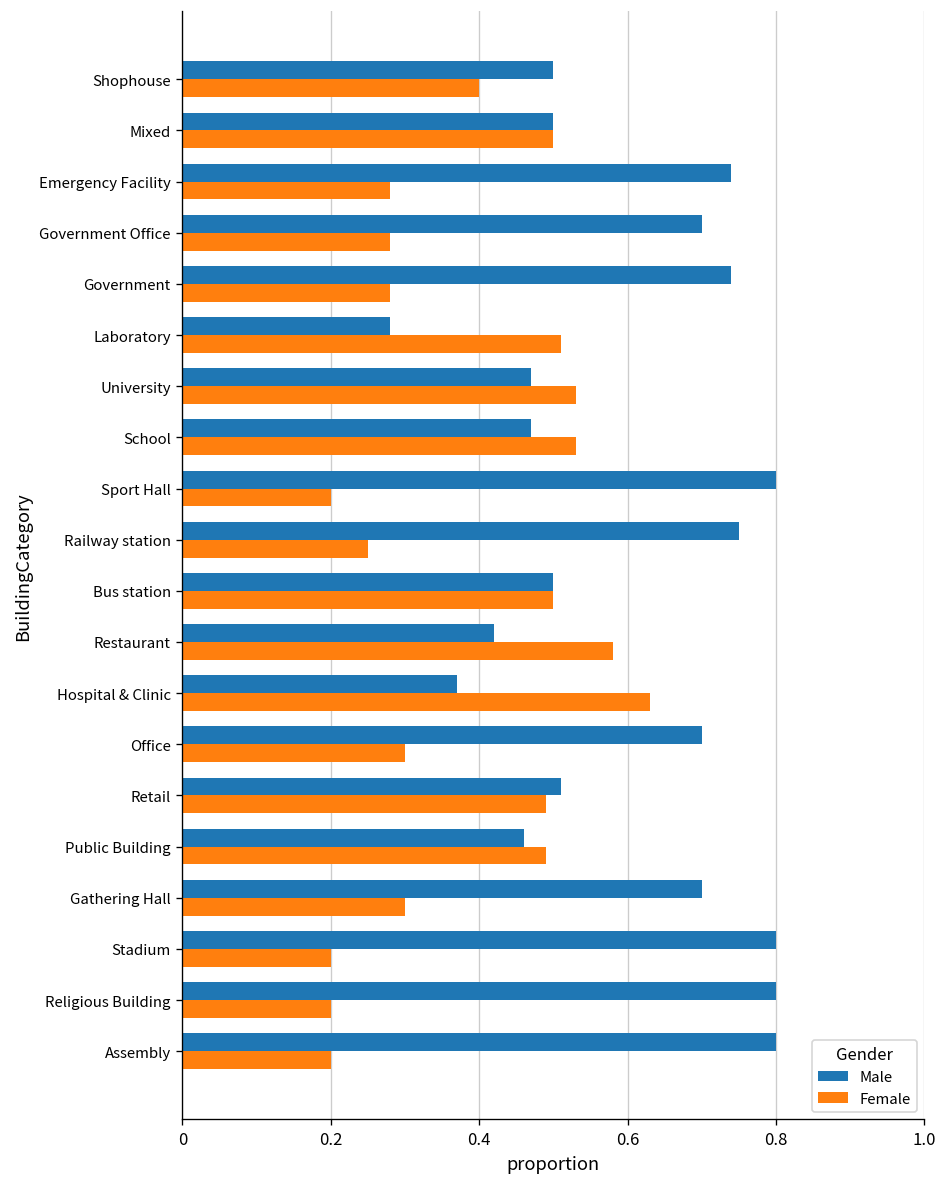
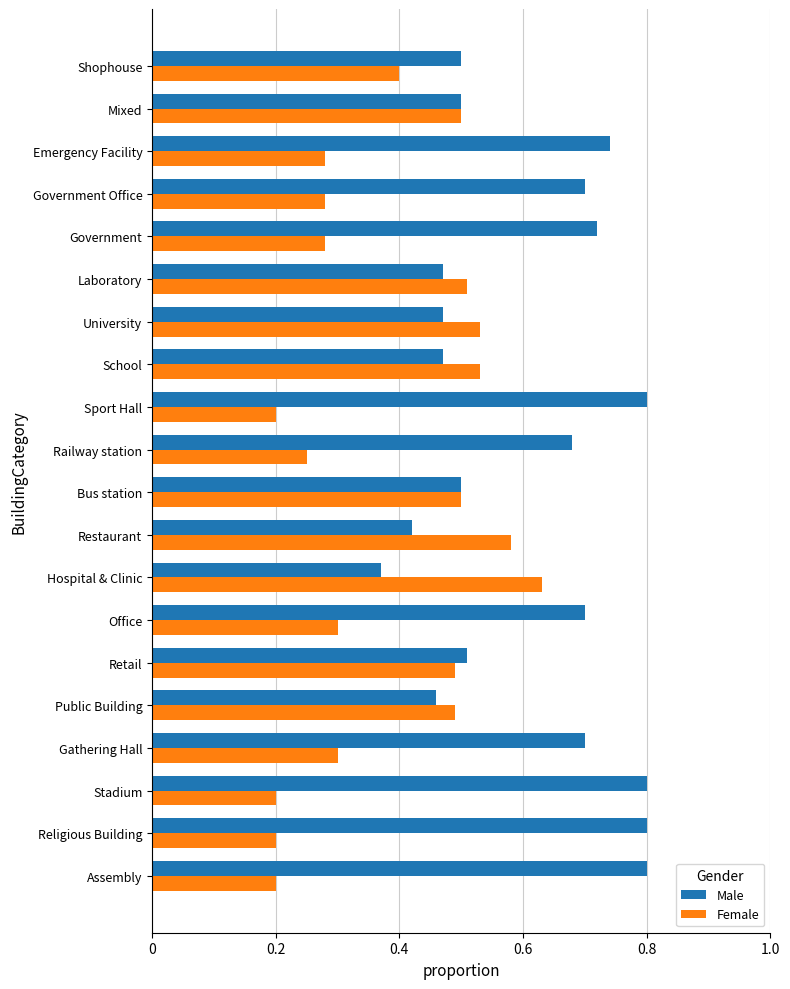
Male, Government: 0.74 -> 0.72
Male, Laboratory: 0.28 -> 0.47
Male, Railway station: 0.75 -> 0.68
